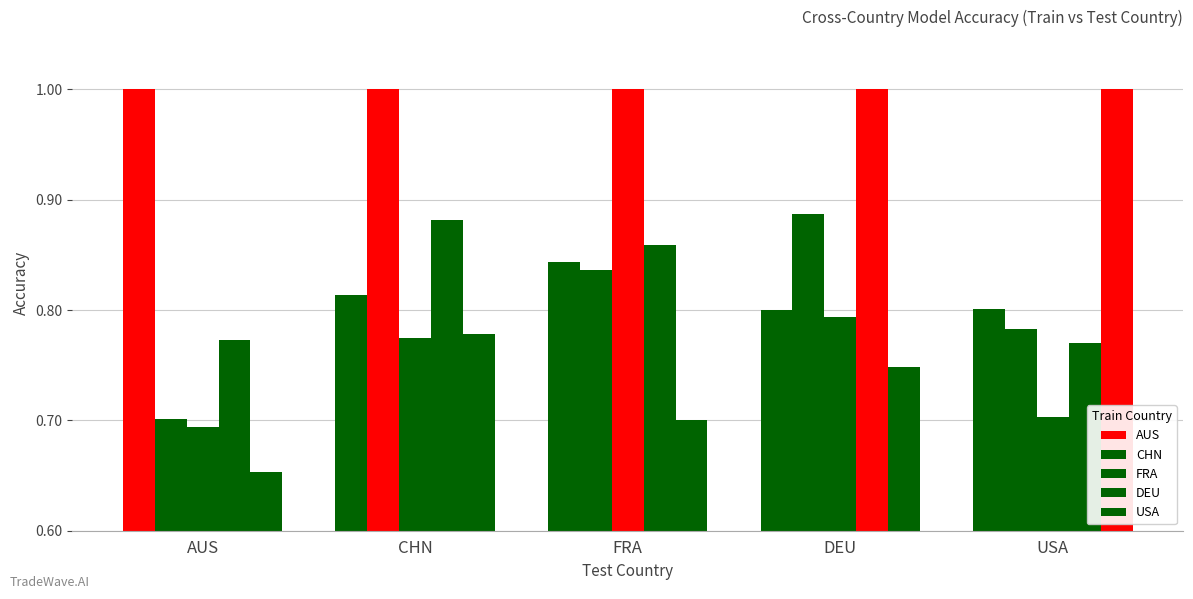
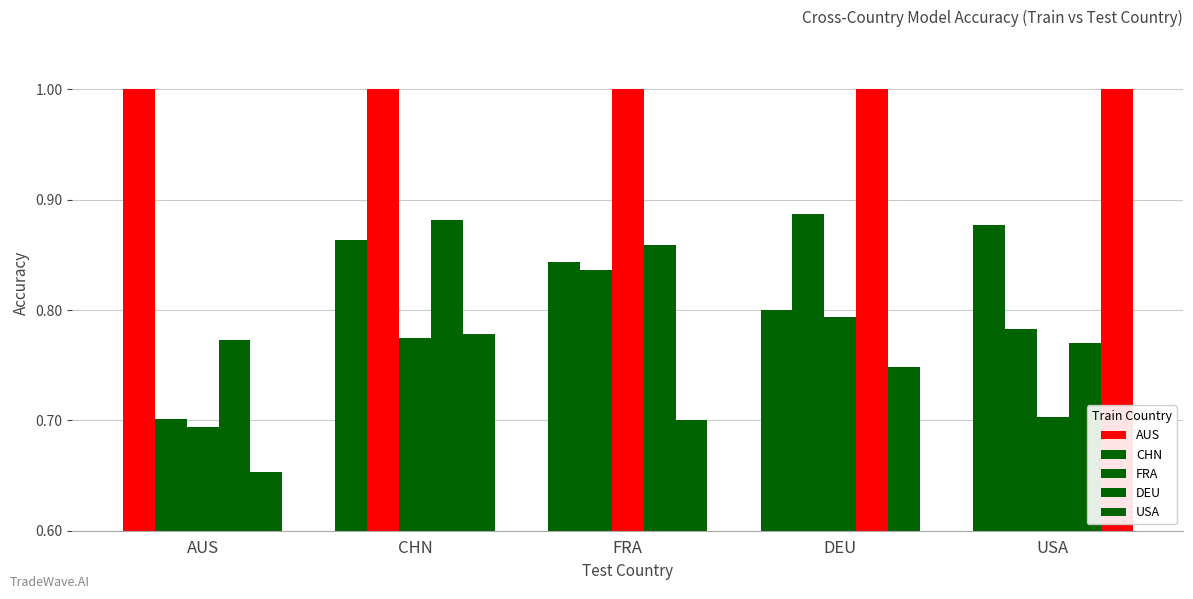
AUS, CHN: 0.814 -> 0.864
AUS, USA: 0.801 -> 0.877
